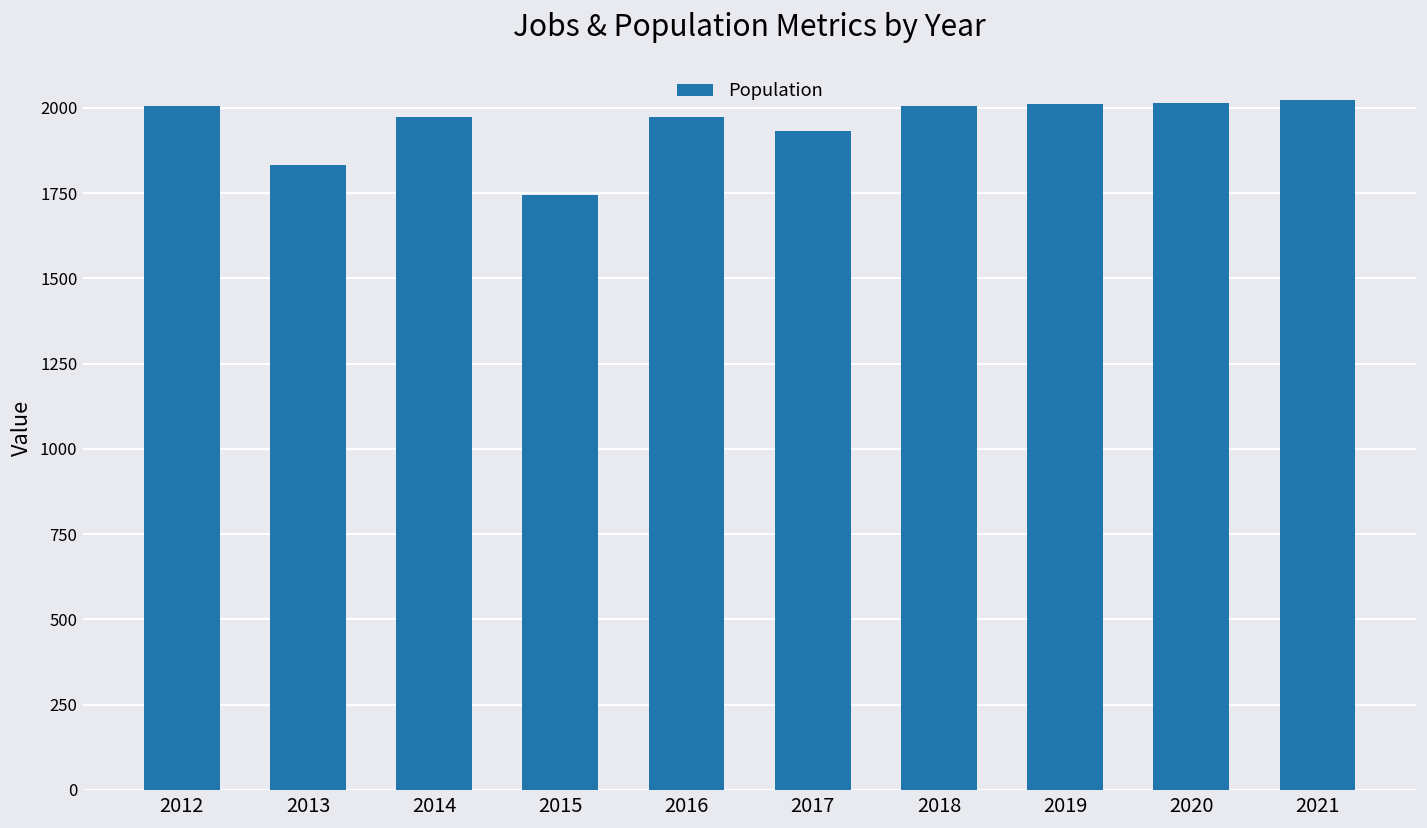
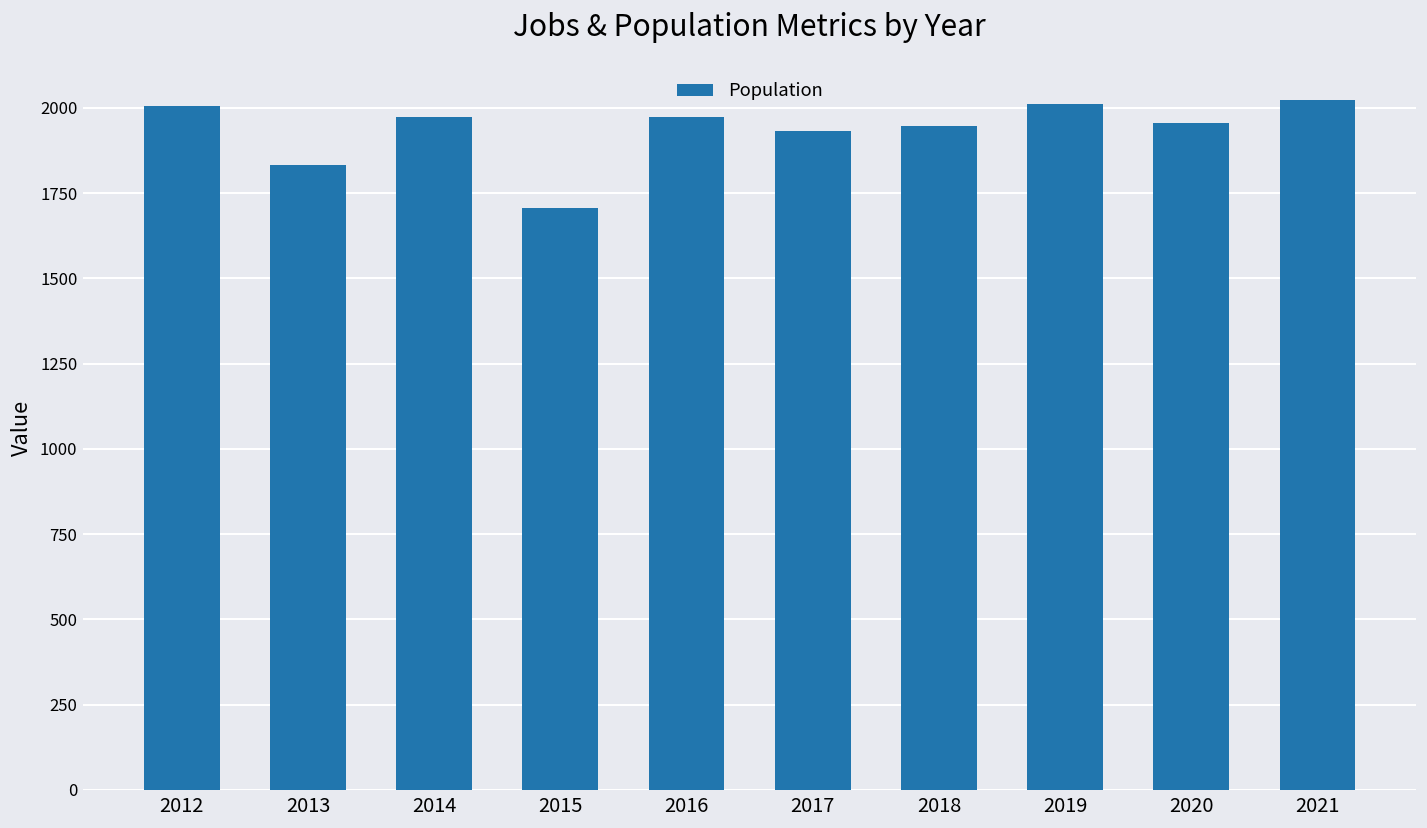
2015: 1740 -> 1710
2018: 2010 -> 1950
2020: 2020 -> 1960
